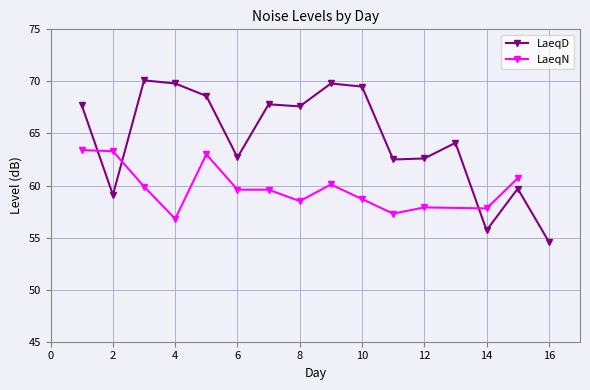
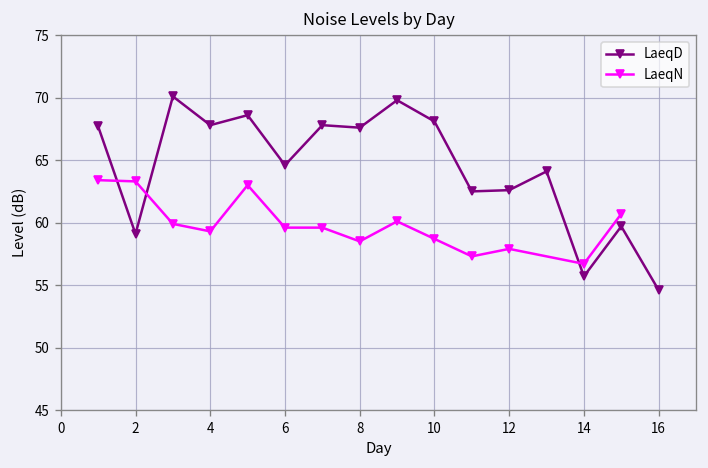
LaeqD, 4: 69.8 -> 67.8
LaeqN, 4: 56.8 -> 59.3
LaeqD, 6: 62.7 -> 64.6
LaeqD, 10: 69.5 -> 68.1
LaeqN, 14: 57.8 -> 56.7
